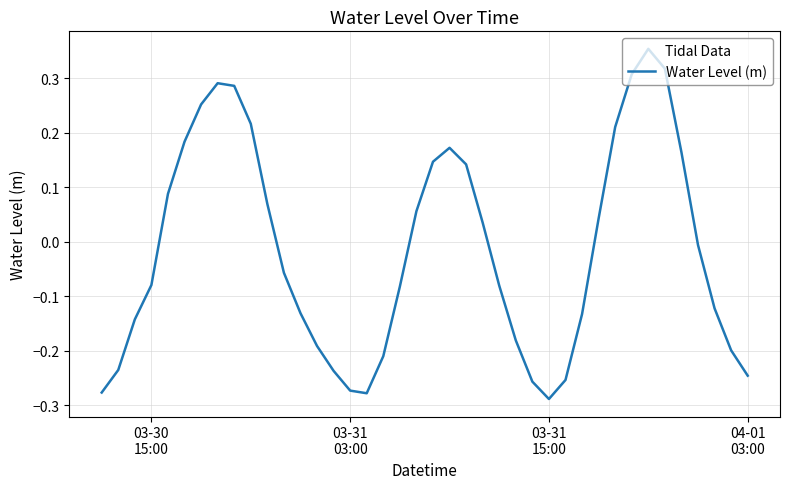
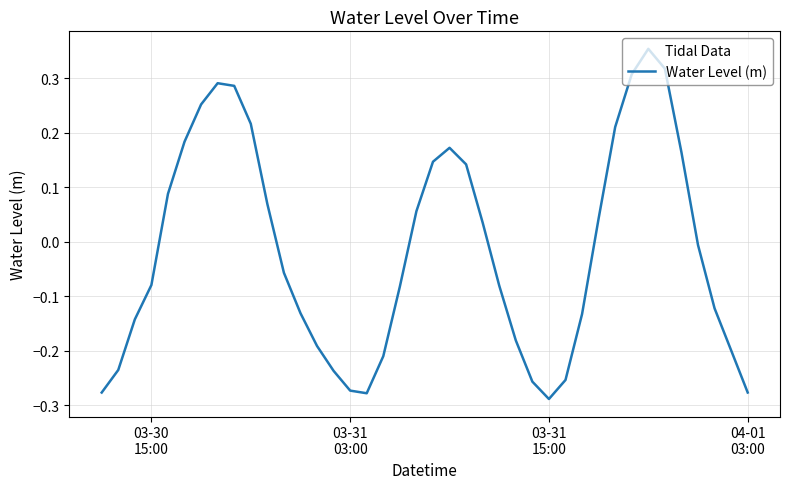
04-01 03:00: -0.25 -> -0.28
